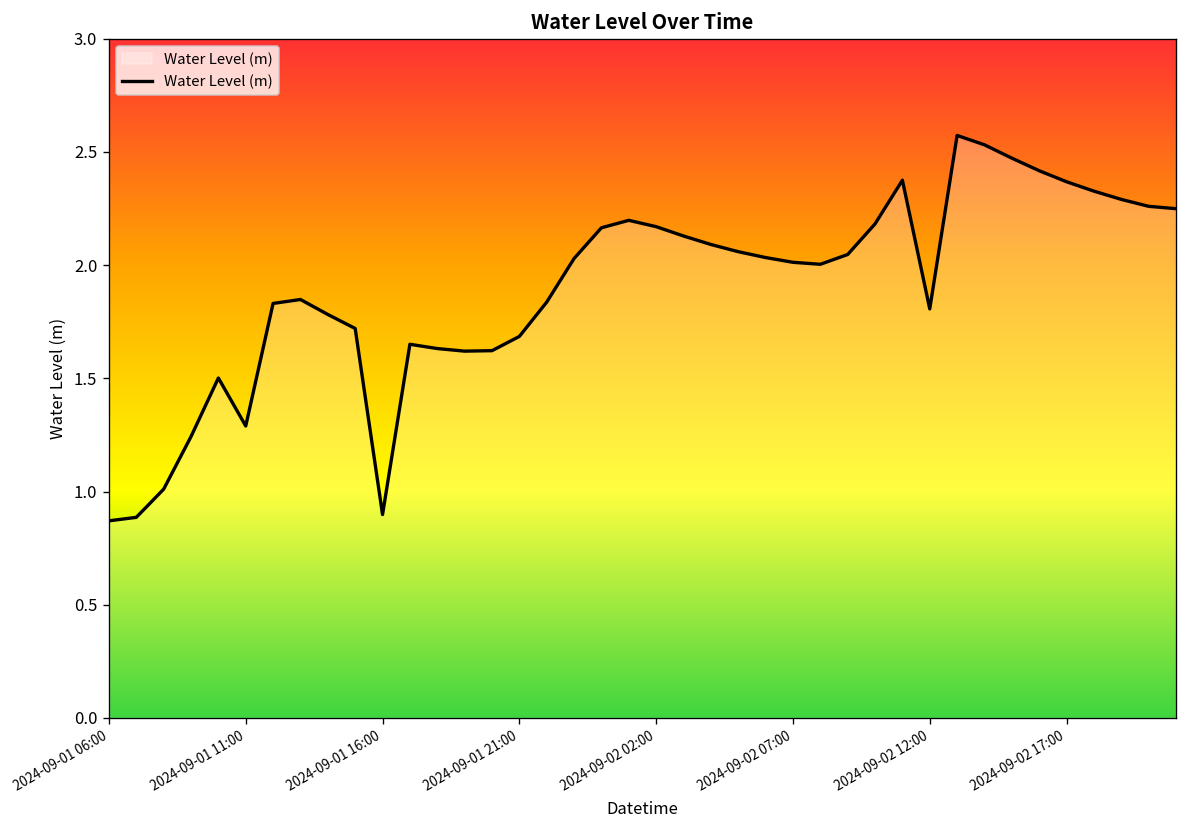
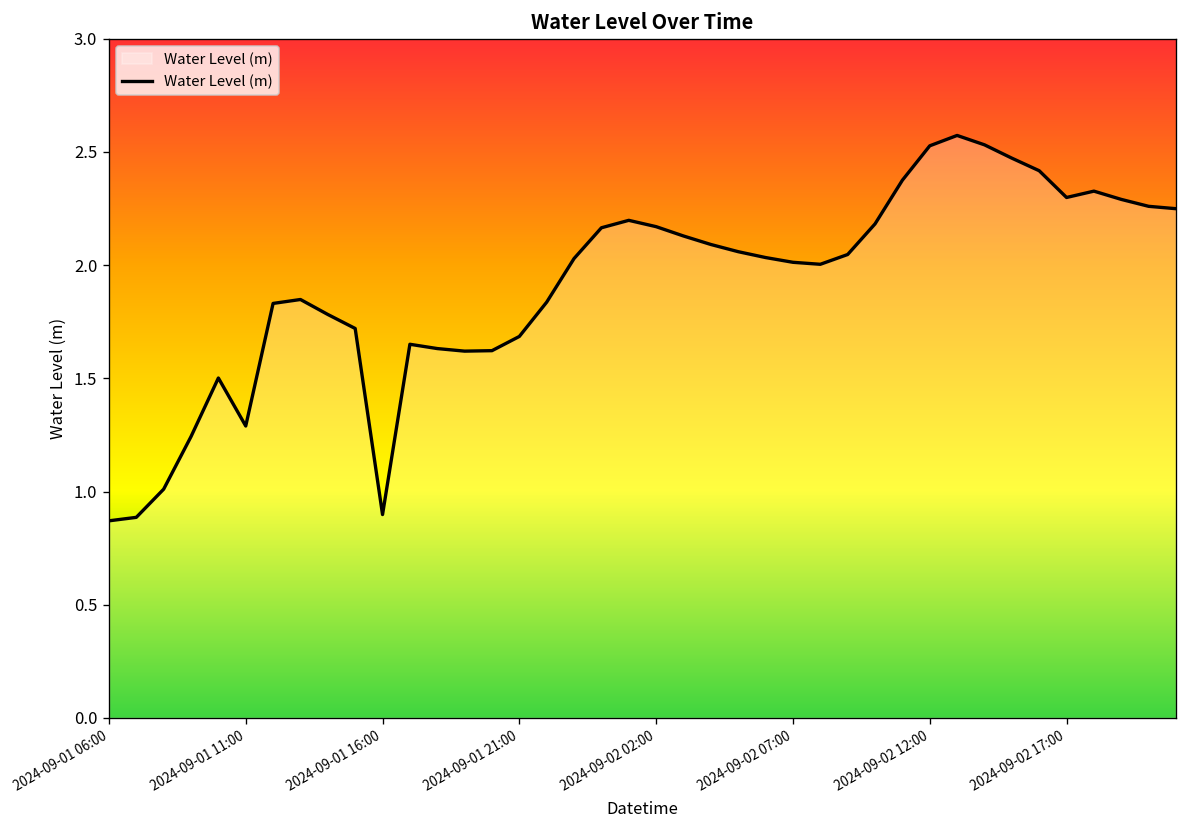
2024-09-02 12:00: 1.81 -> 2.53
2024-09-02 17:00: 2.37 -> 2.30
